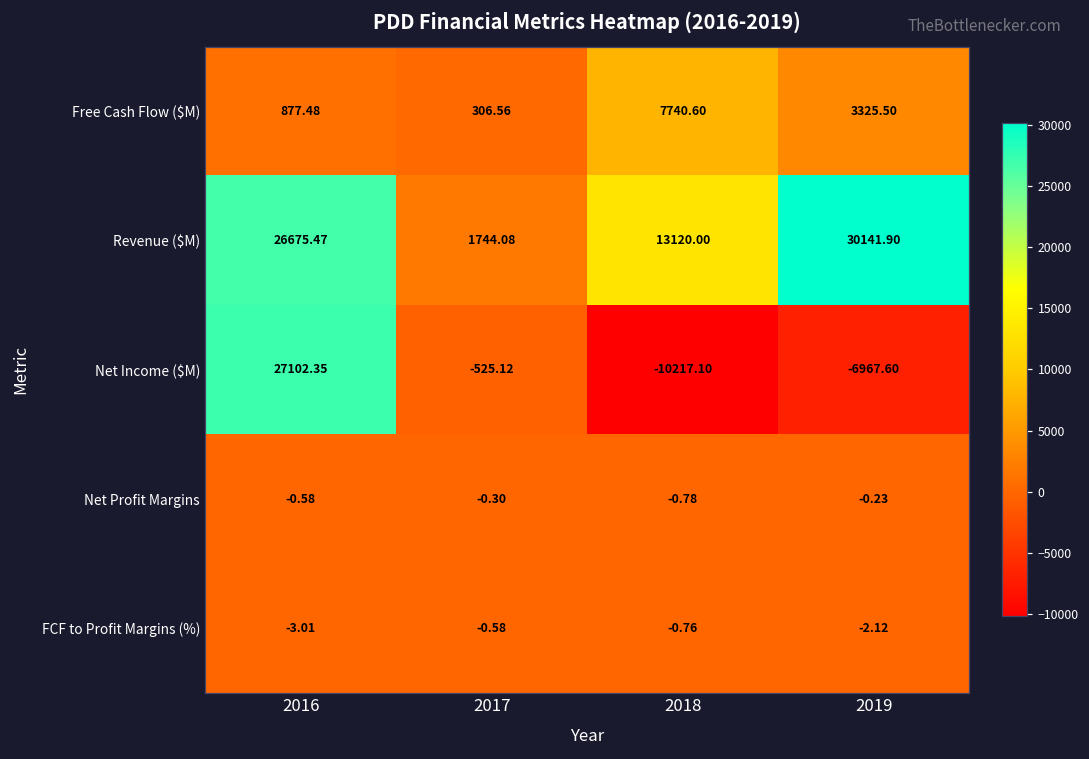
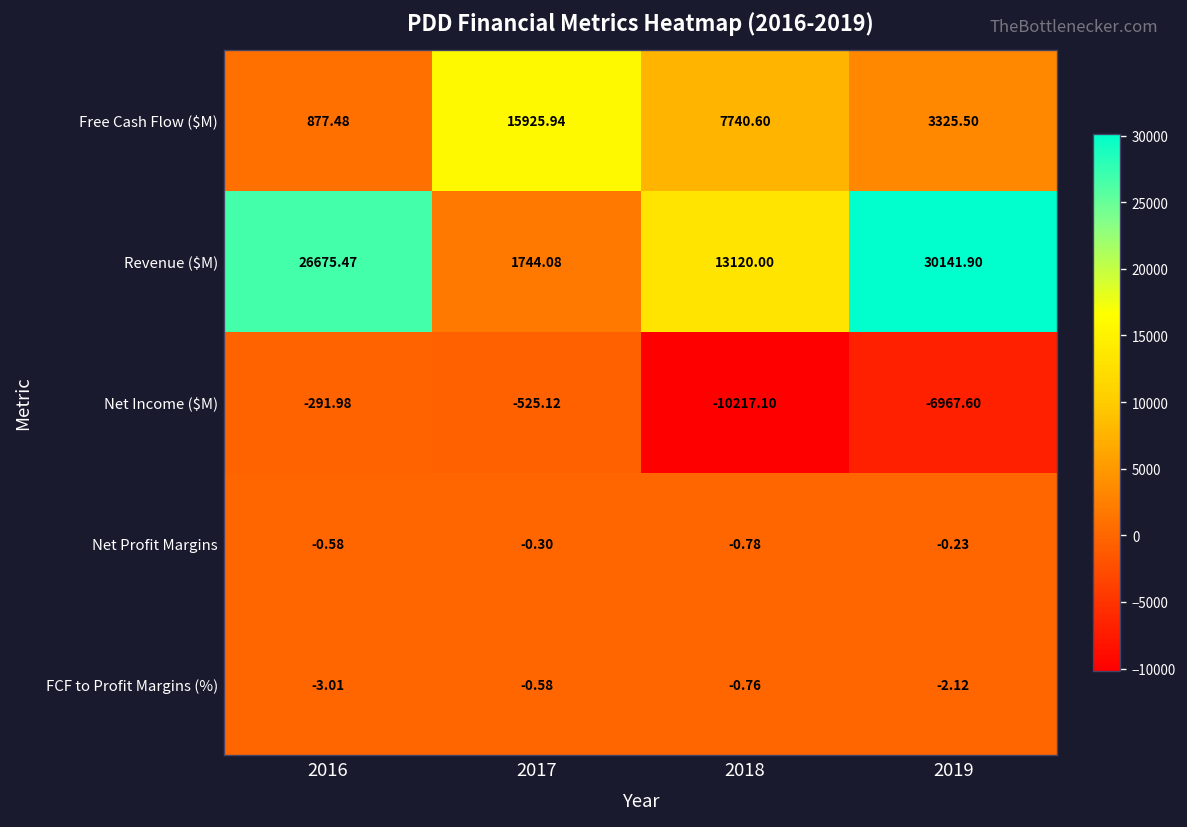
Free Cash Flow ($M), 2017: 306.56 -> 15925.94
Net Income ($M), 2016: 27102.35 -> -291.98
